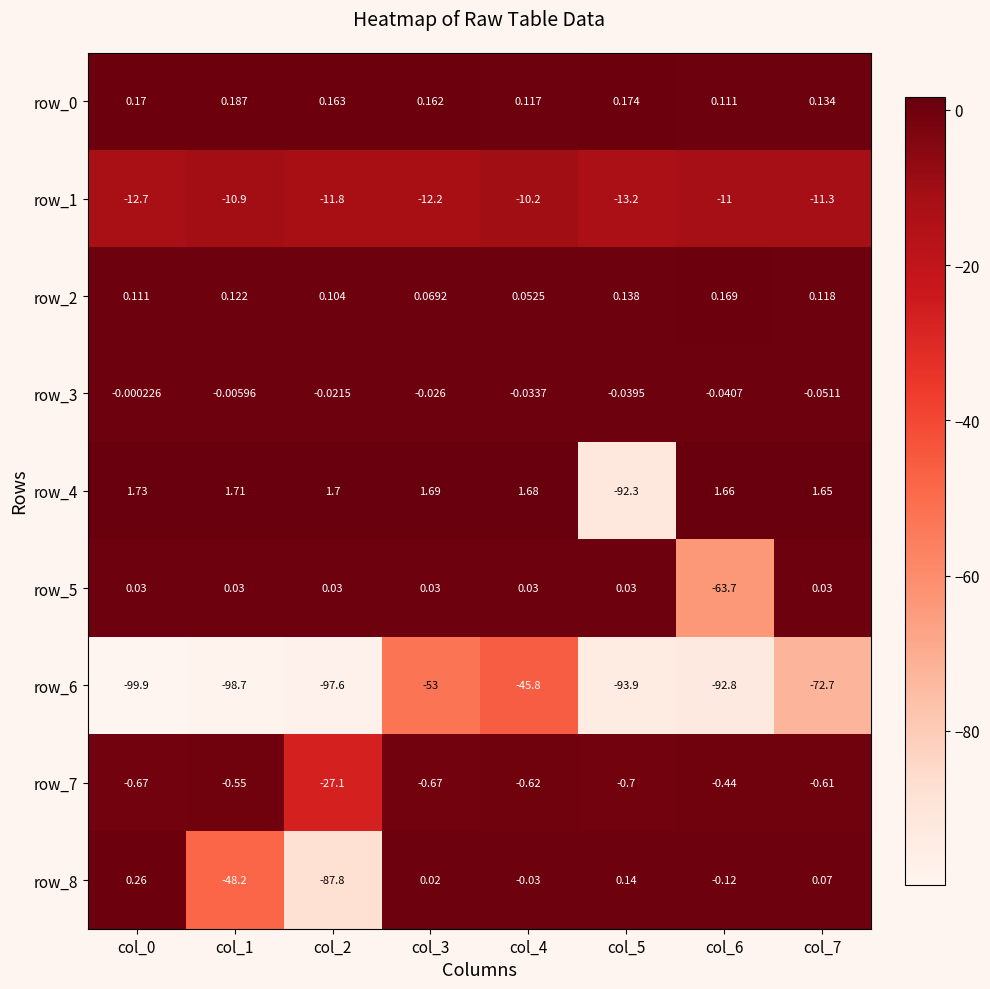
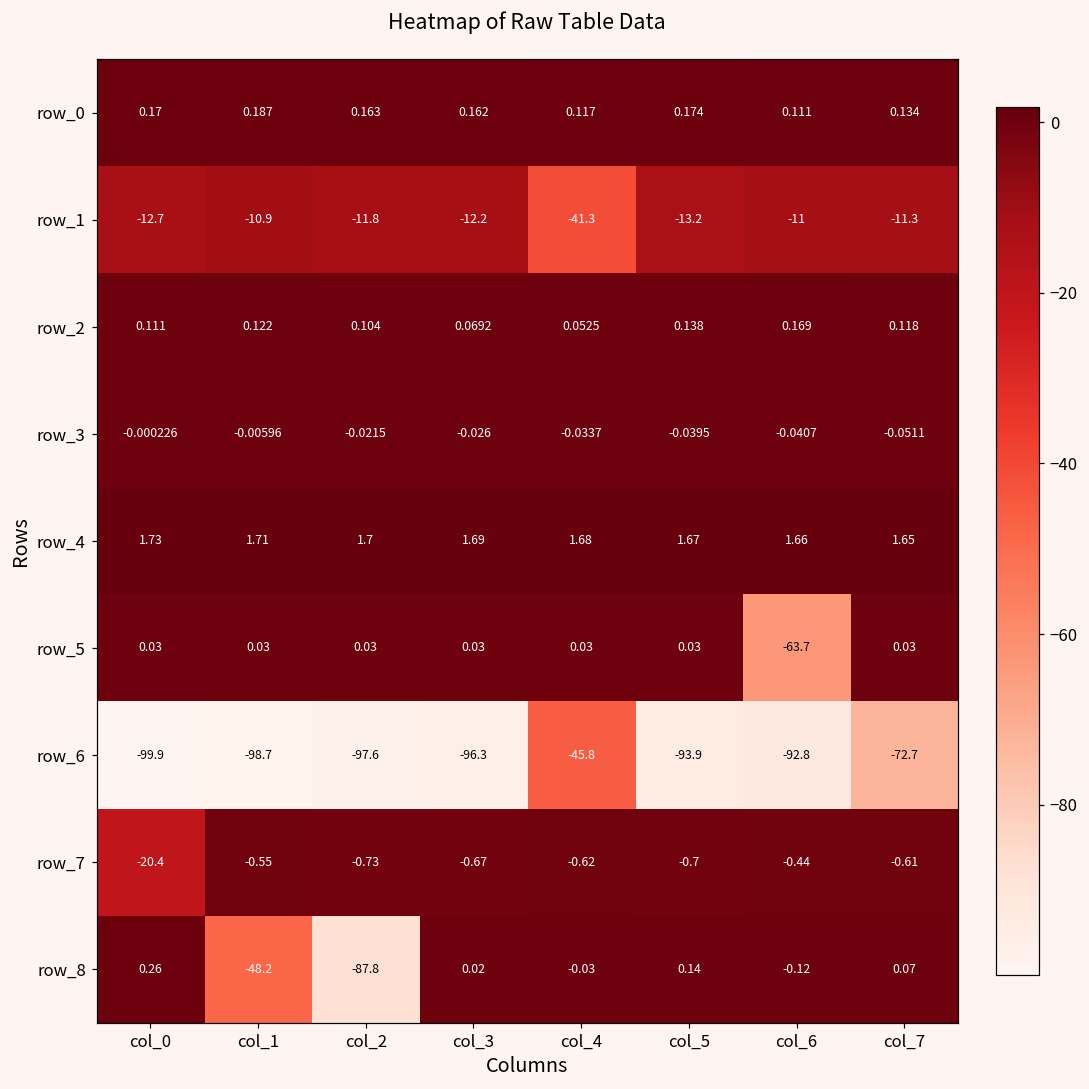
row_1, col_4: -10.2 -> -41.3
row_4, col_5: -92.3 -> 1.67
row_6, col_3: -53 -> -96.3
row_7, col_0: -0.67 -> -20.4
row_7, col_2: -27.1 -> -0.73
